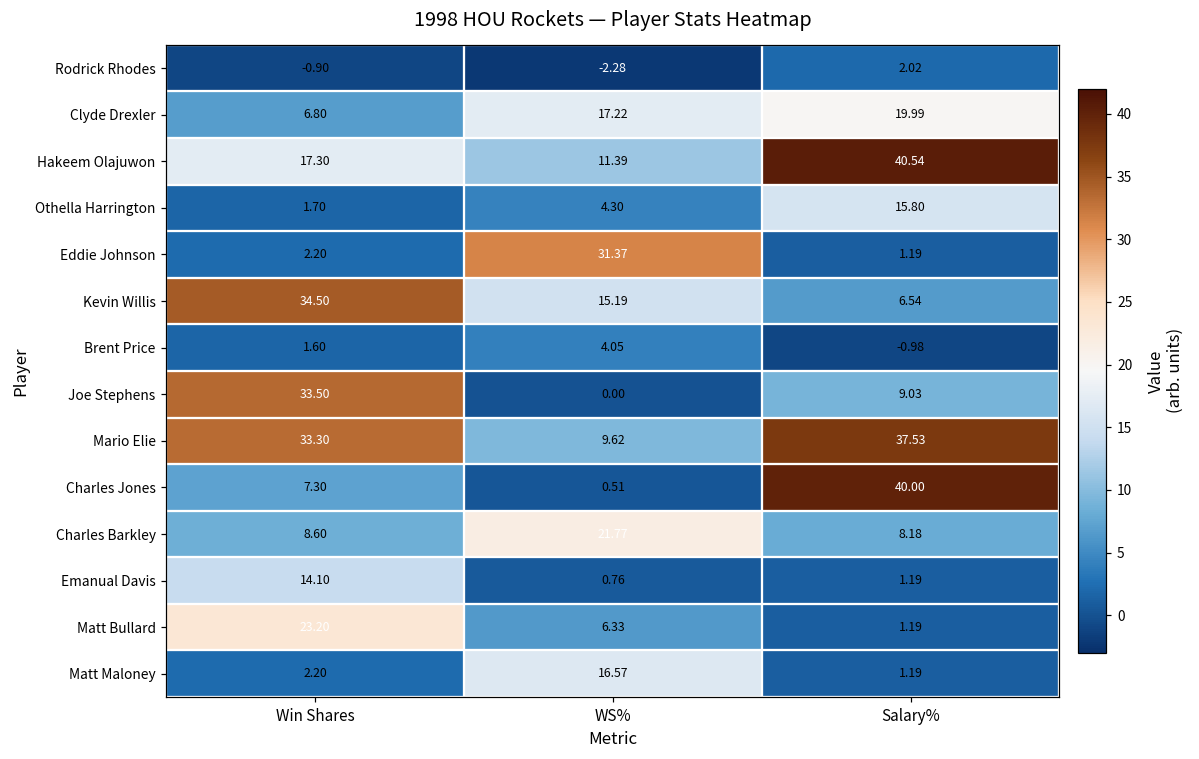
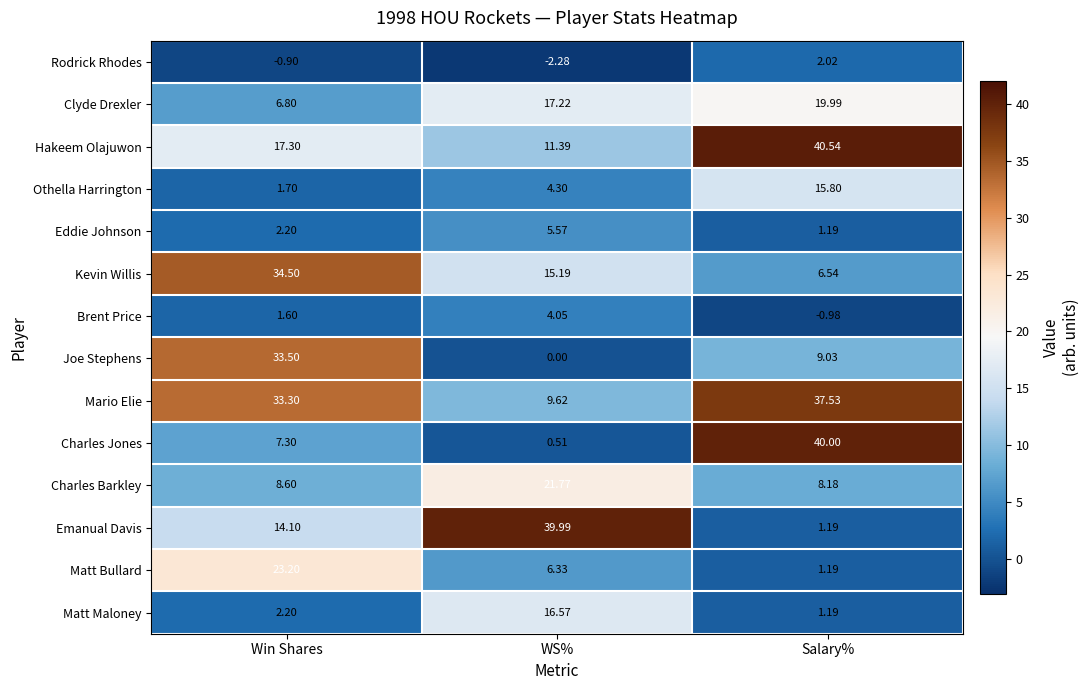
Eddie Johnson, WS%: 31.37 -> 5.57
Emanual Davis, WS%: 0.76 -> 39.99
